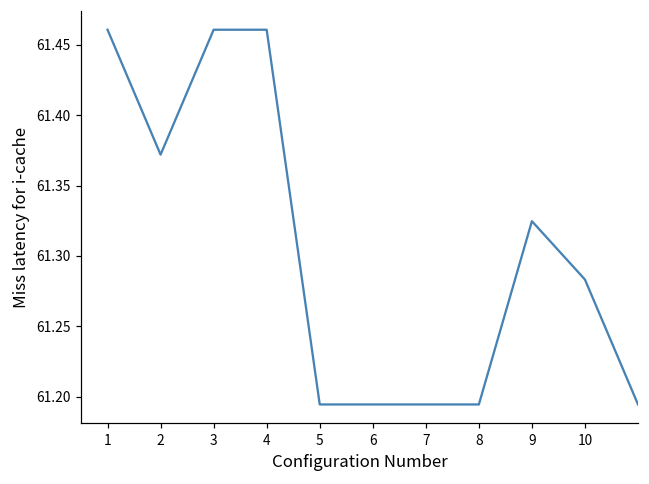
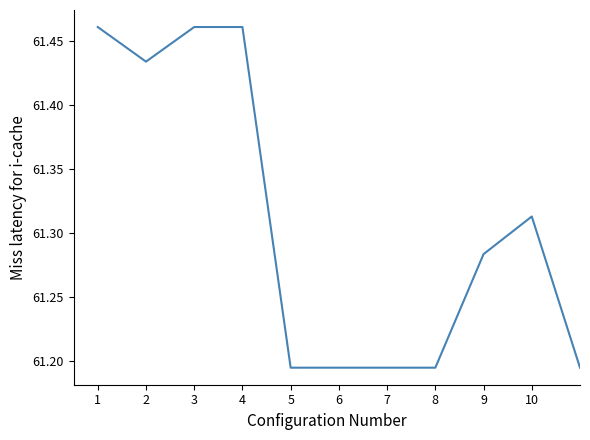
2: 61.372 -> 61.434
9: 61.325 -> 61.283
10: 61.283 -> 61.313
